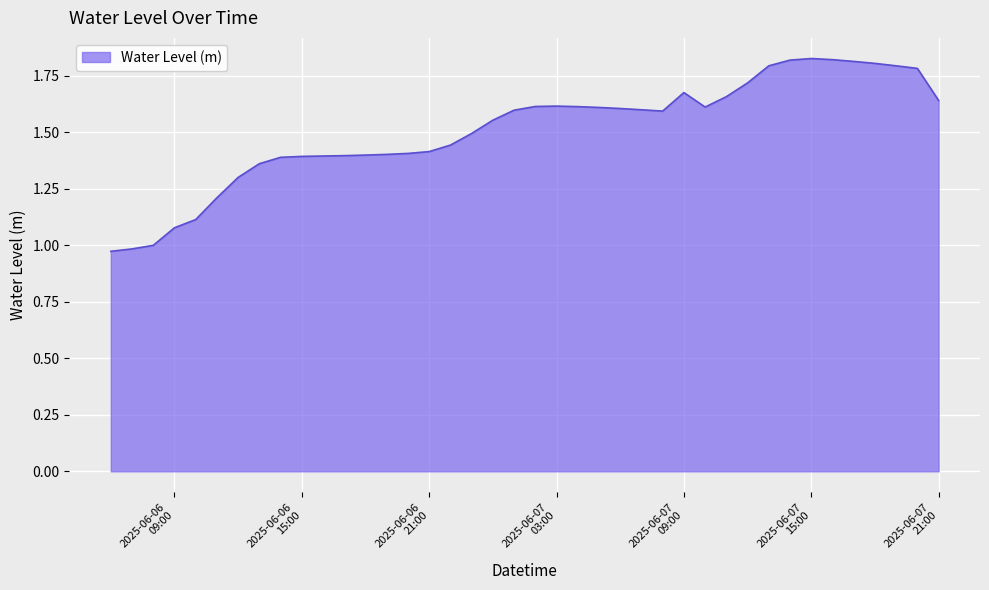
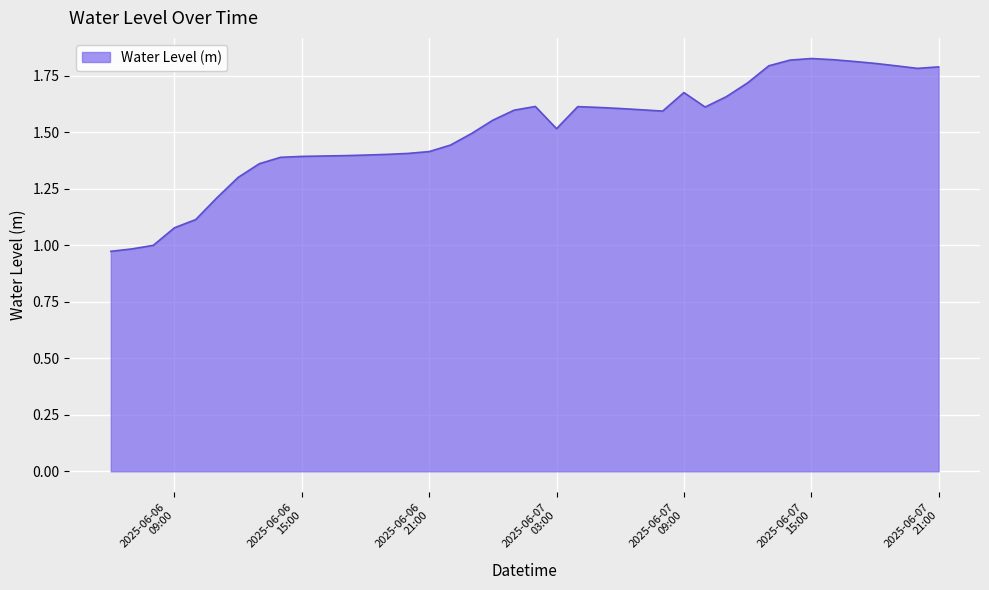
2025-06-07 03:00: 1.62 -> 1.52
2025-06-07 21:00: 1.64 -> 1.79
